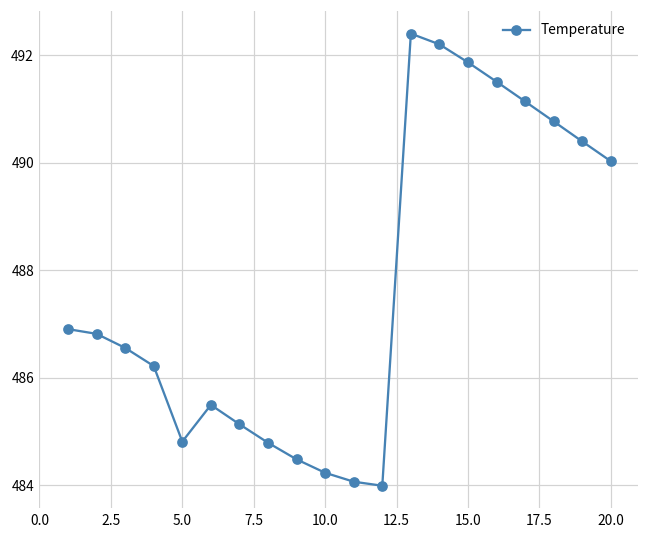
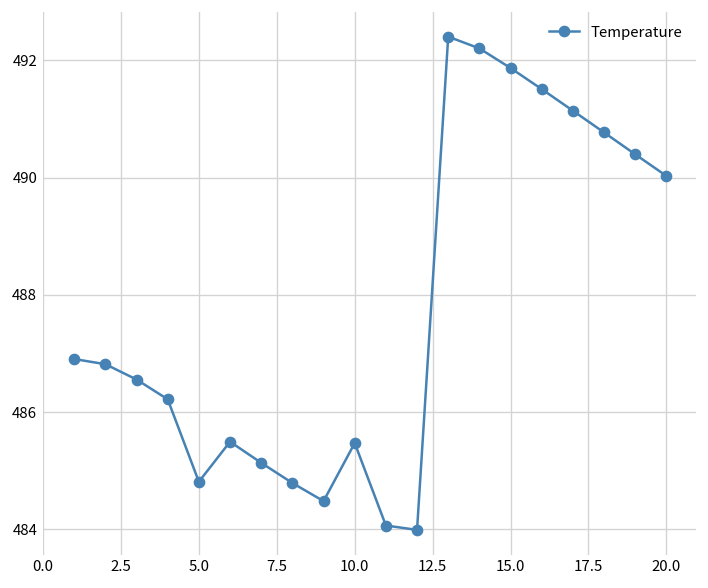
10.0: 484.2 -> 485.5
